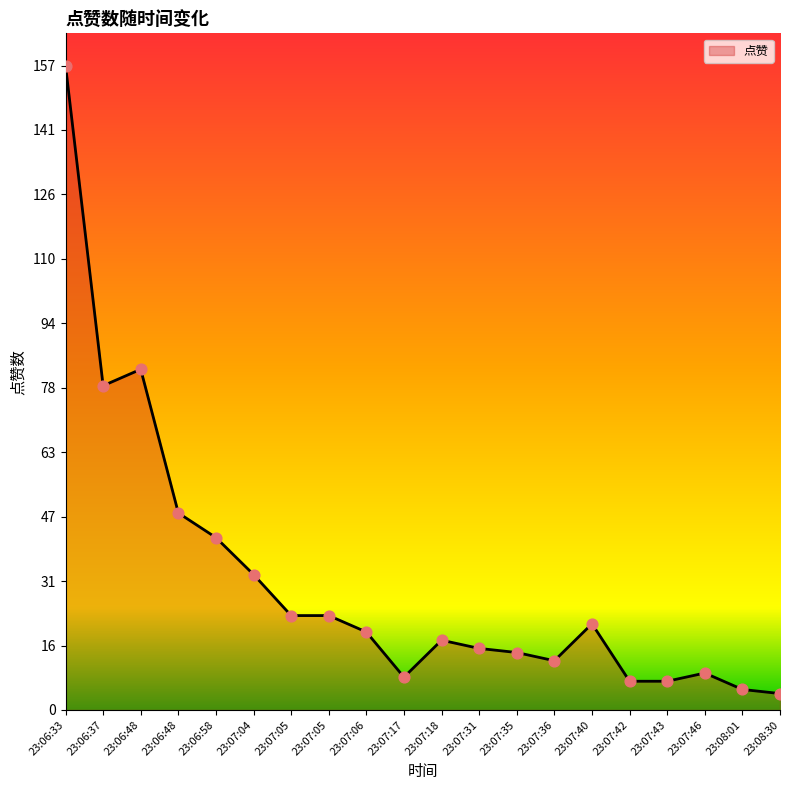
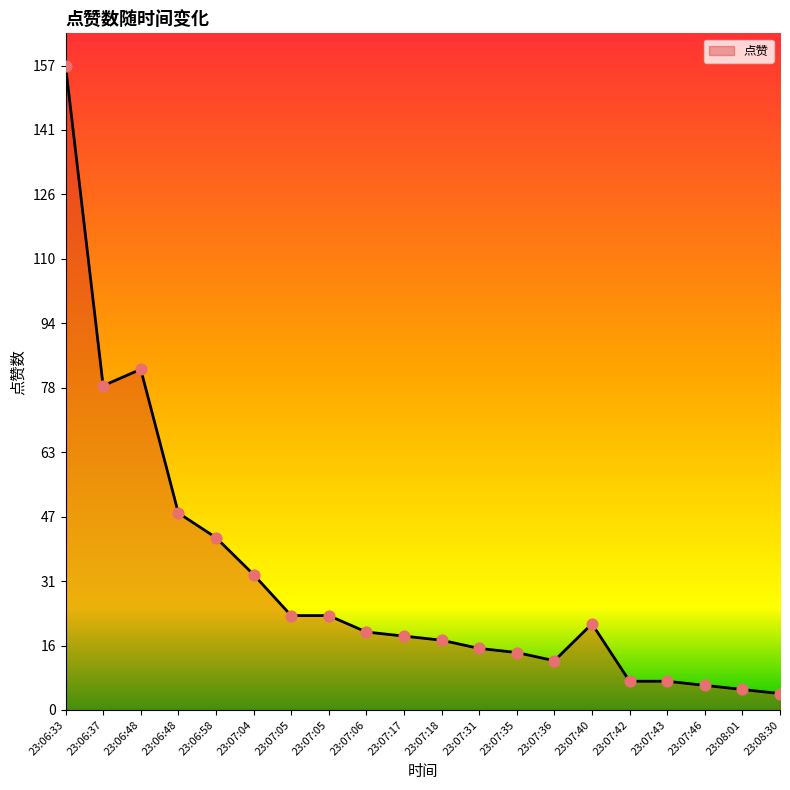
23:07:17: 8 -> 18
23:07:46: 9 -> 6
